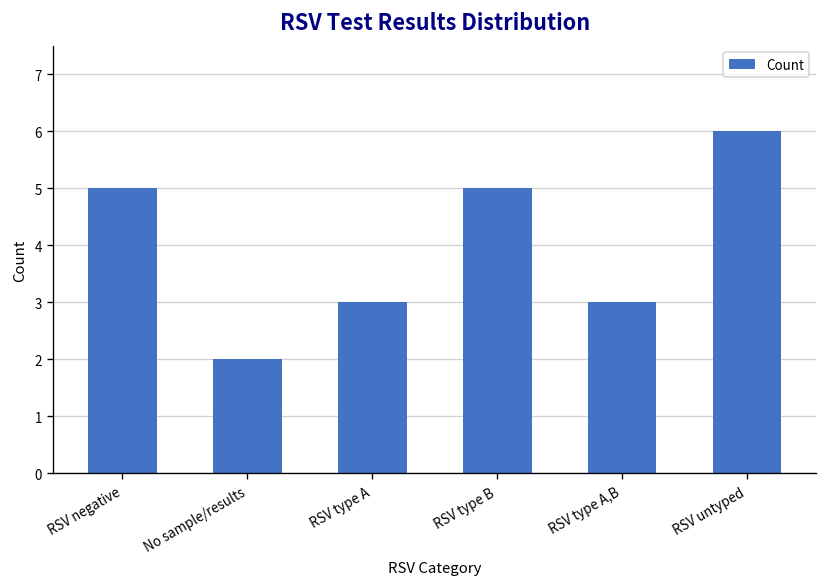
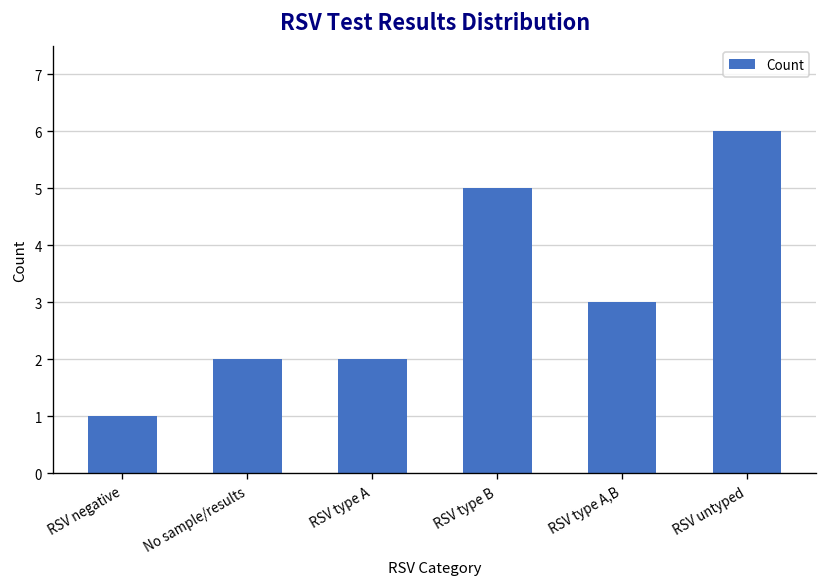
RSV negative: 5 -> 1
RSV type A: 3 -> 2
